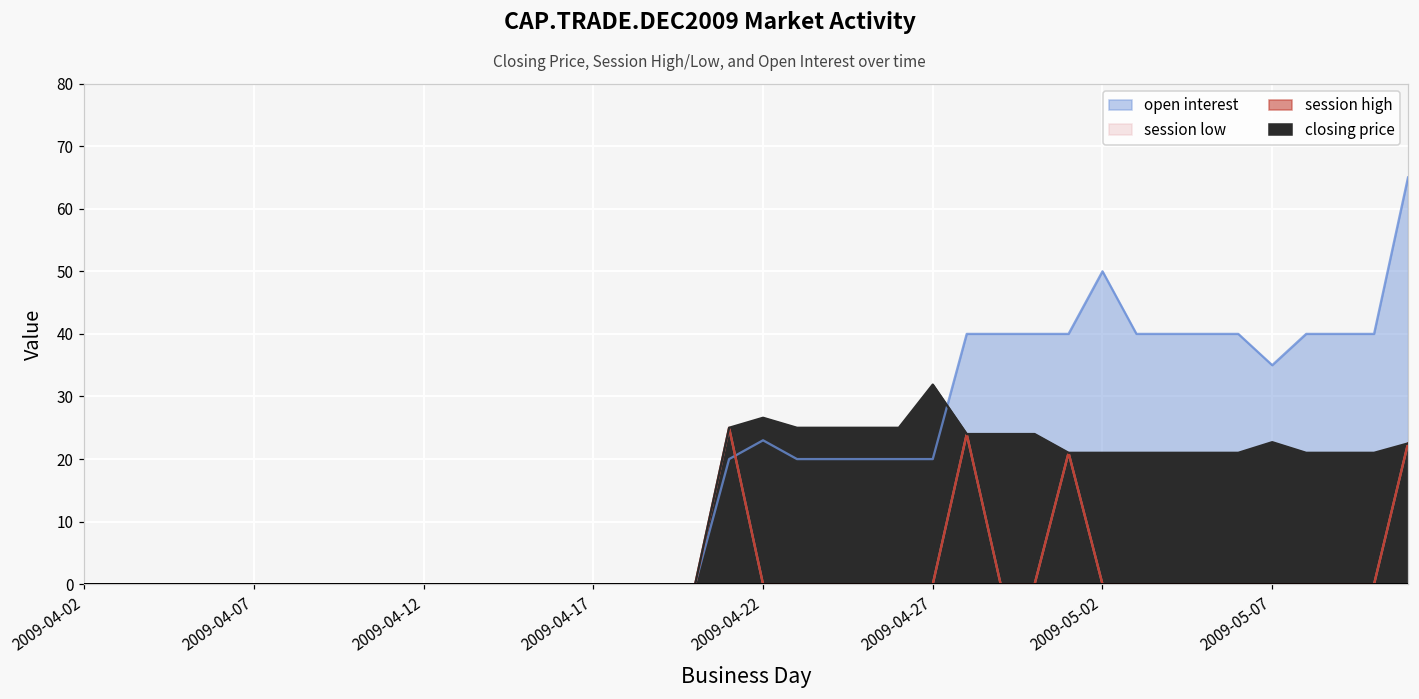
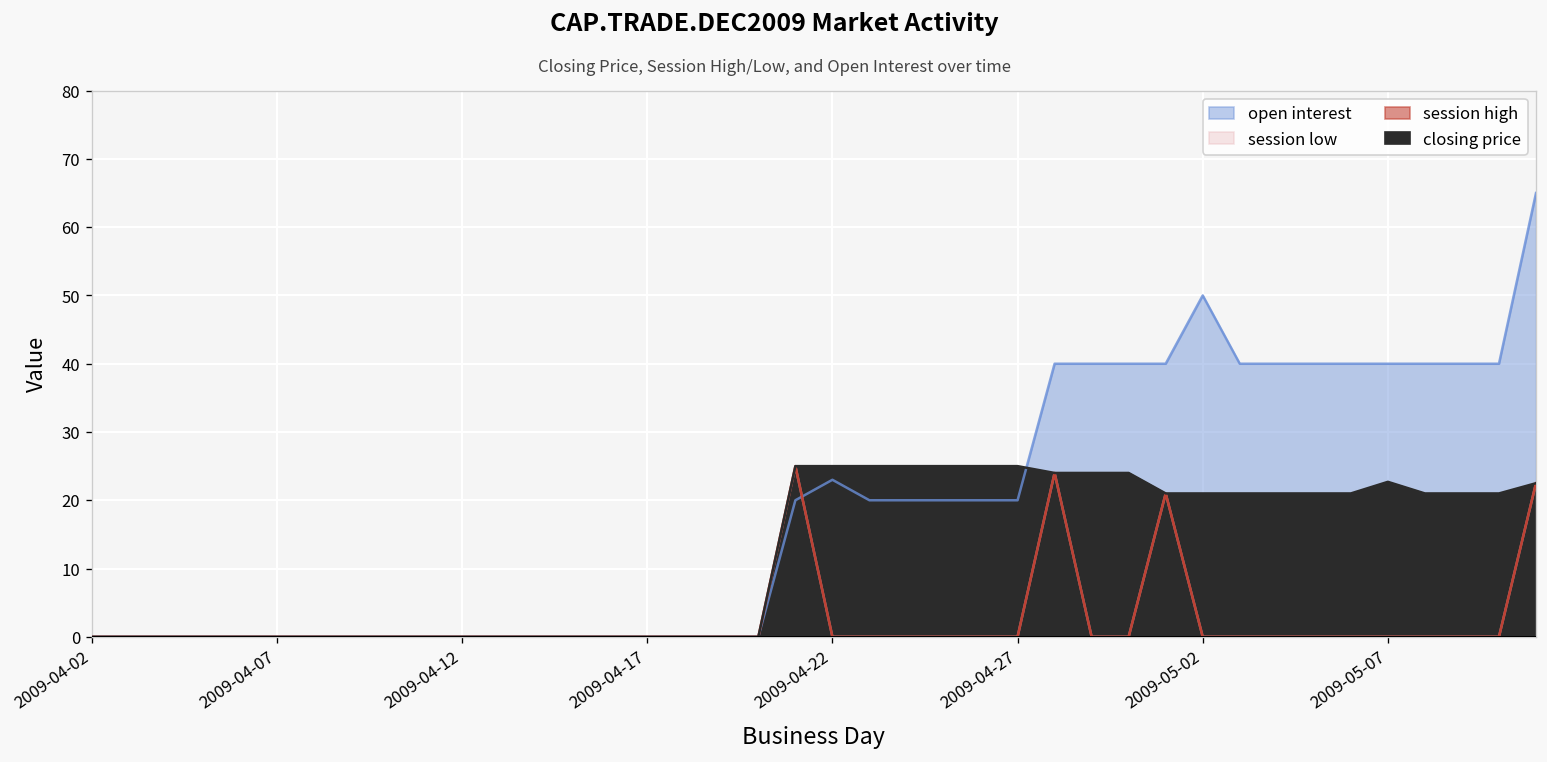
closing price, 2009-04-22: 27 -> 25
closing price, 2009-04-27: 32 -> 25
open interest, 2009-05-07: 35 -> 40
